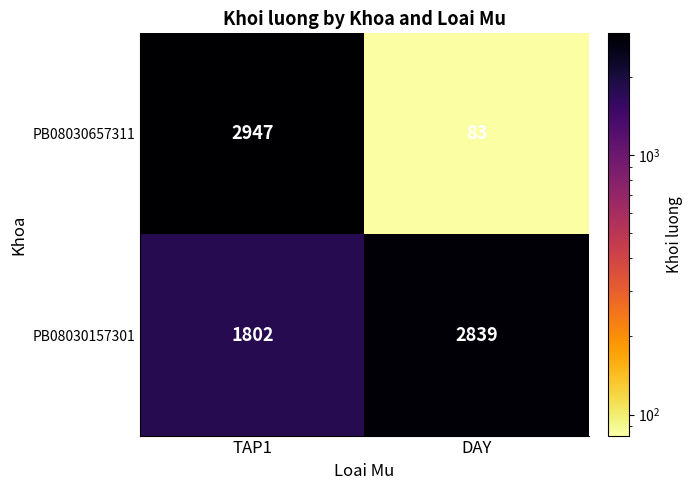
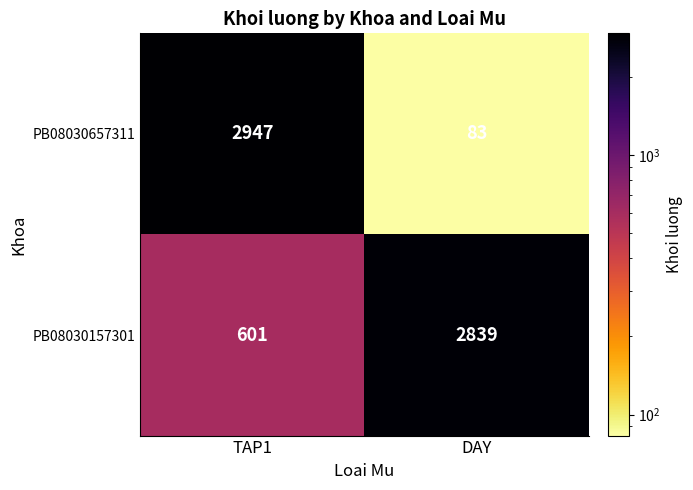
PB08030157301, TAP1: 1802 -> 601
